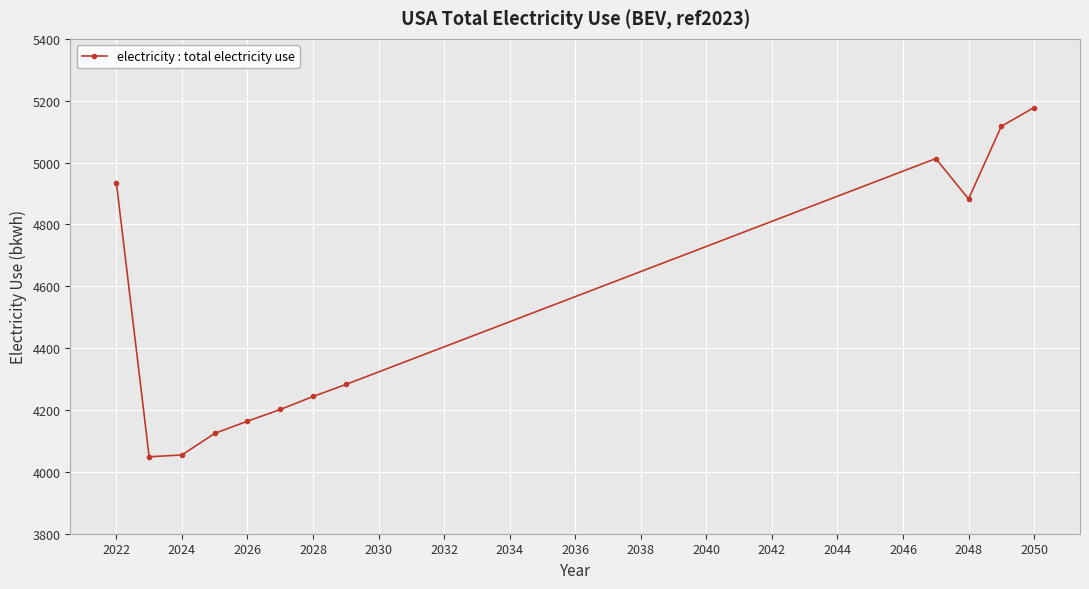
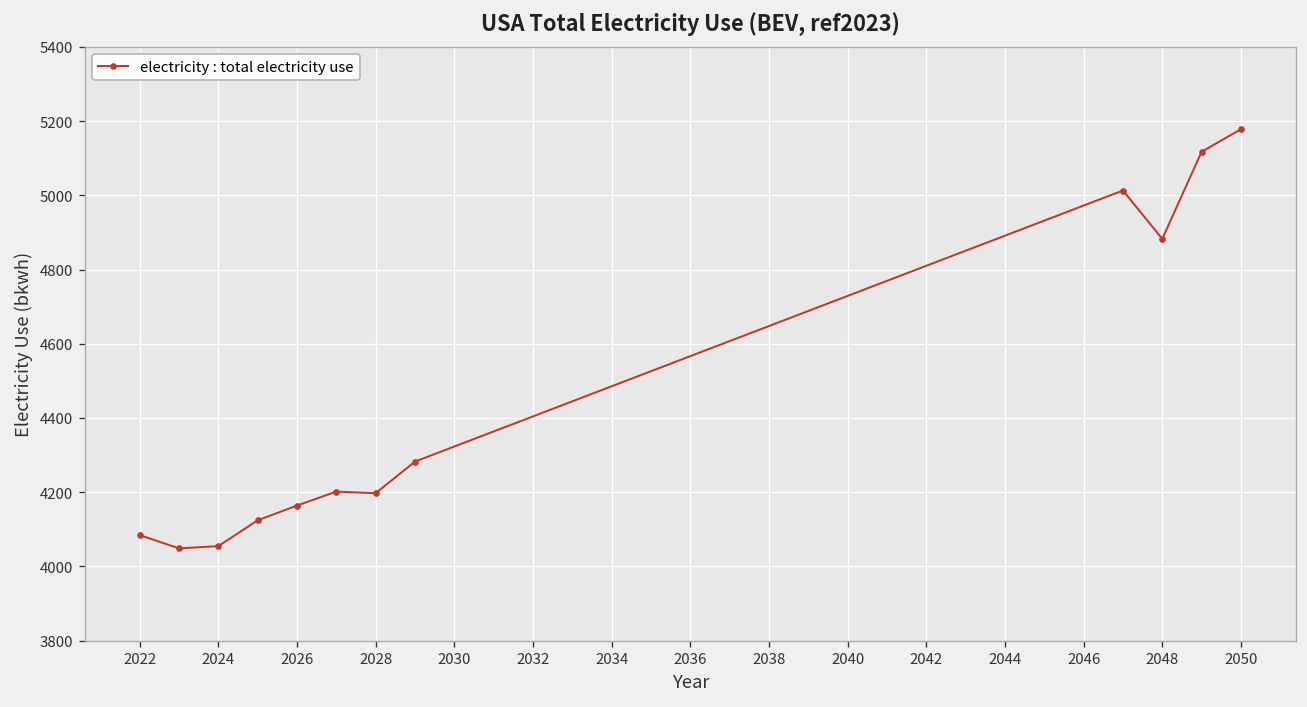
2022: 4930 -> 4080
2028: 4240 -> 4200
